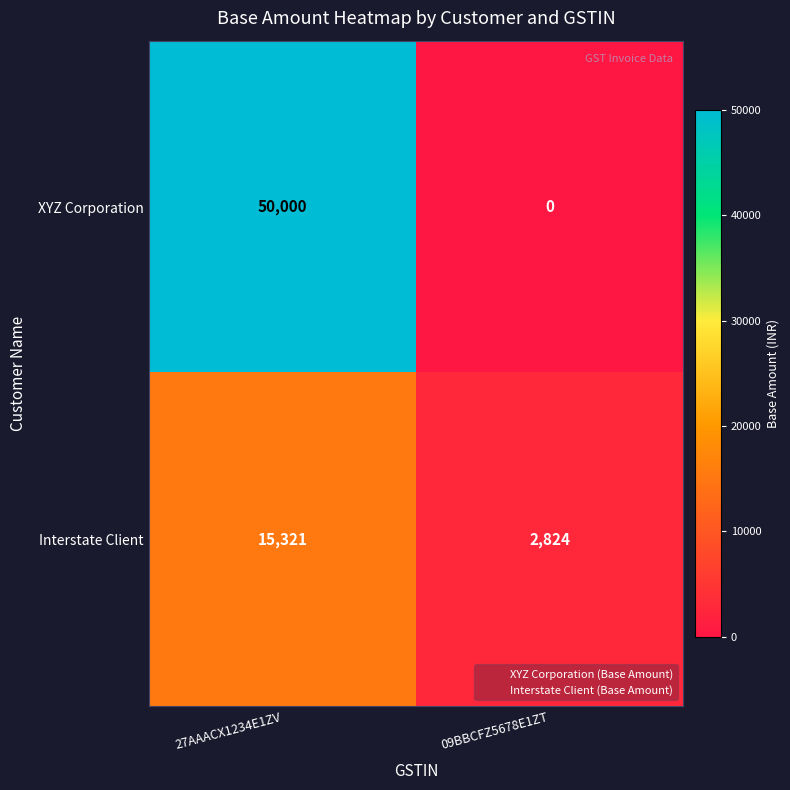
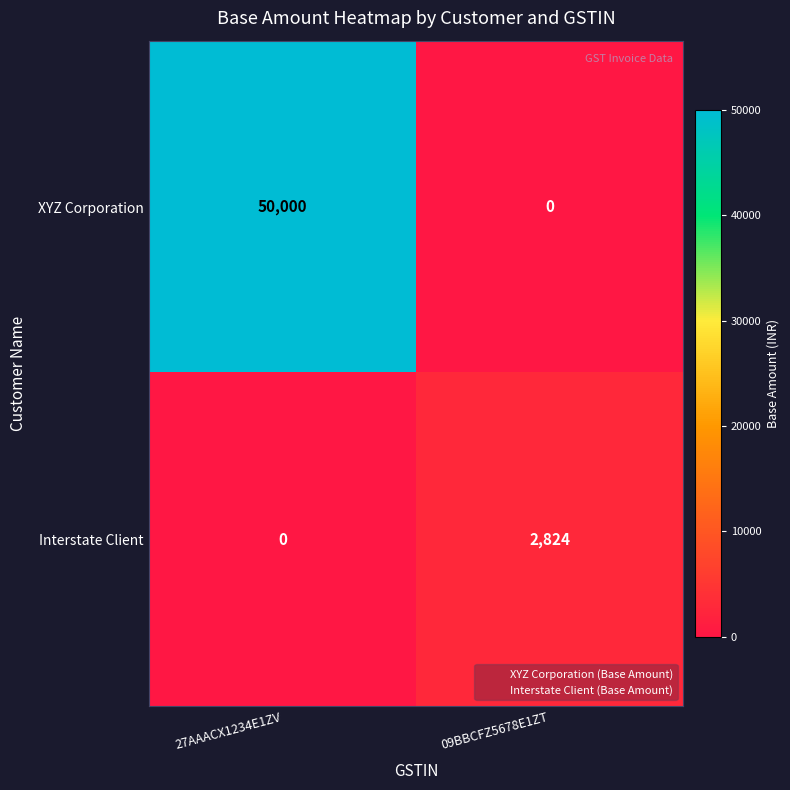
Interstate Client, 27AAACX1234E1ZV: 15,321 -> 0
